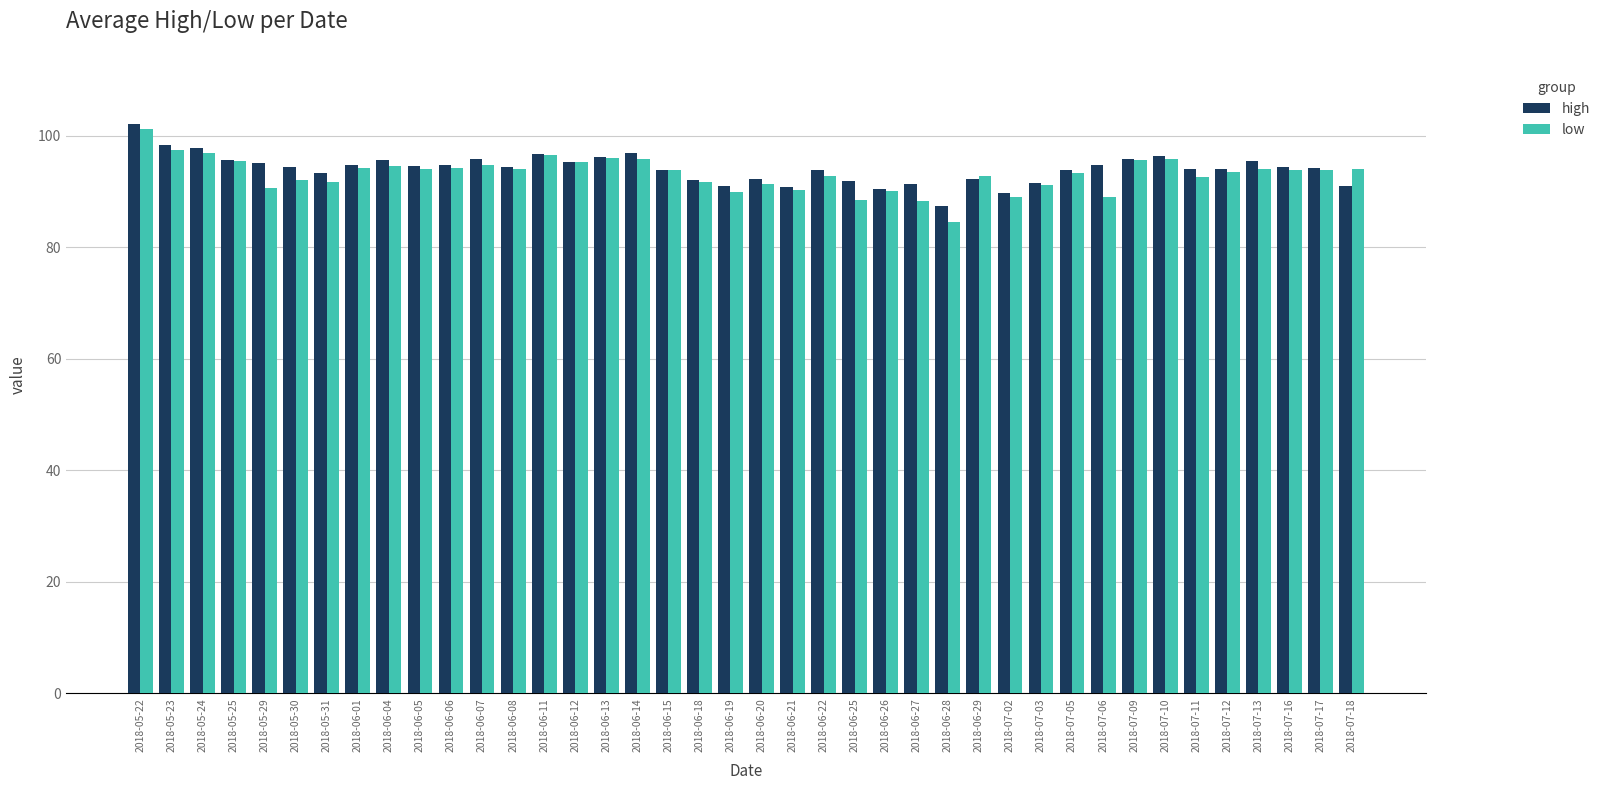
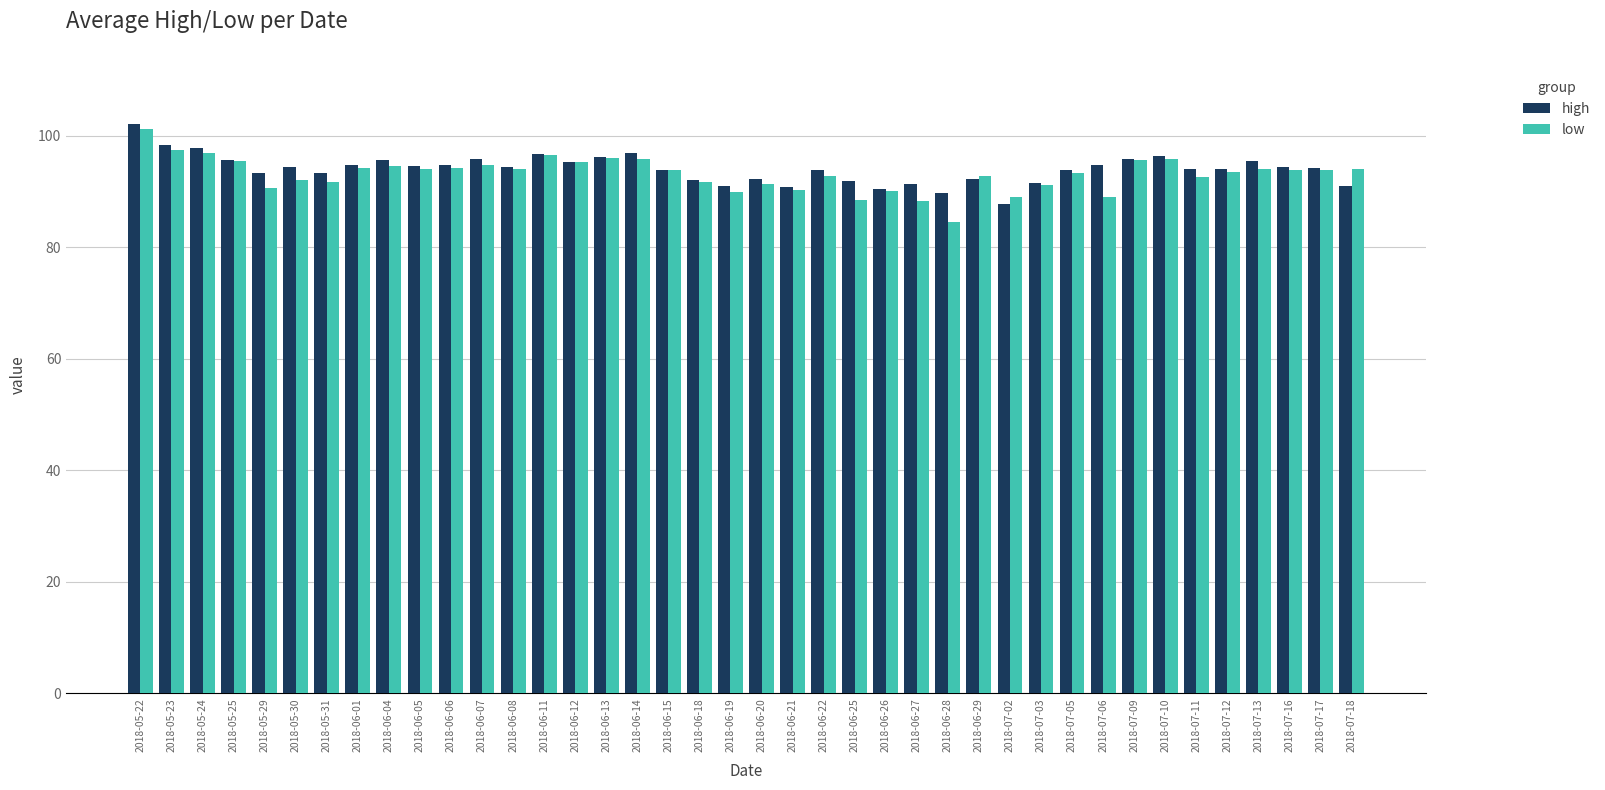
high, 2018-05-29: 95 -> 93
high, 2018-06-28: 87 -> 90
high, 2018-07-02: 90 -> 88
